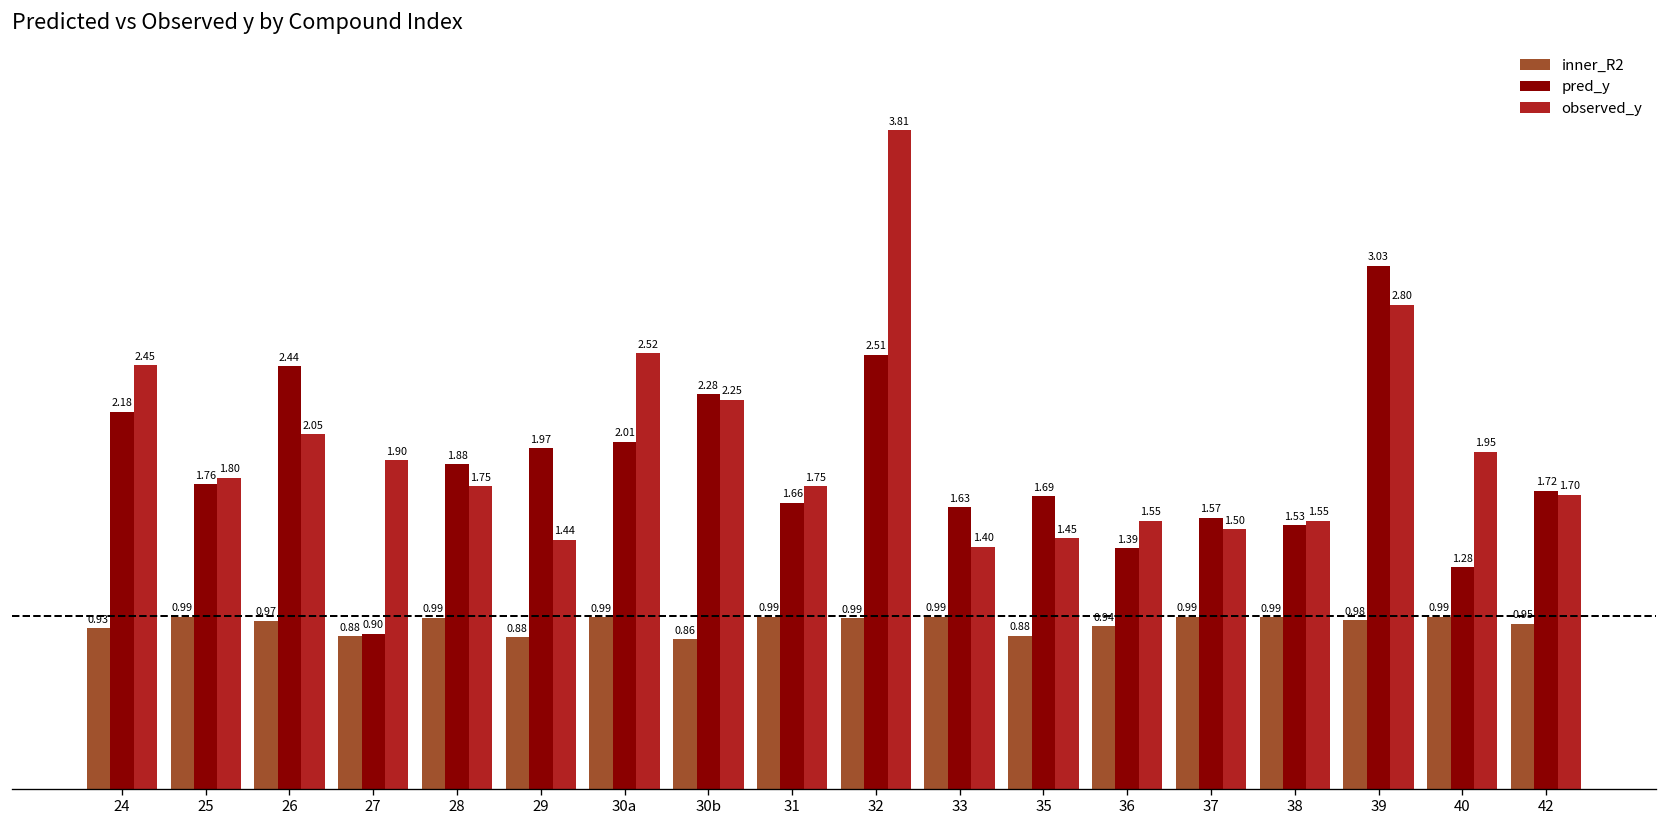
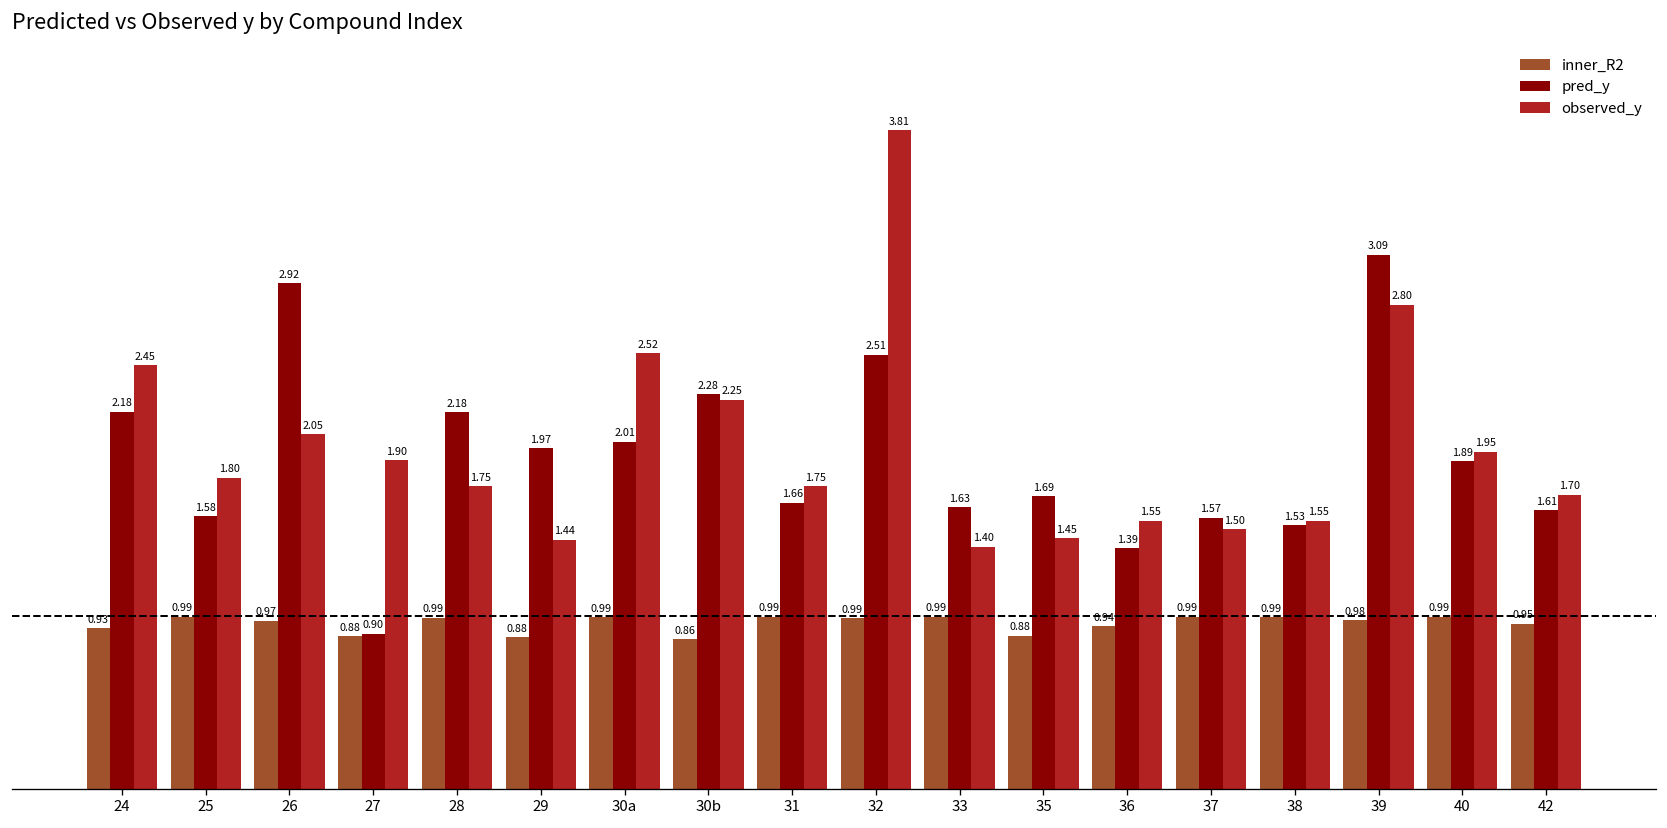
pred_y, 25: 1.76 -> 1.58
pred_y, 26: 2.44 -> 2.92
pred_y, 28: 1.88 -> 2.18
pred_y, 39: 3.03 -> 3.09
pred_y, 40: 1.28 -> 1.89
pred_y, 42: 1.72 -> 1.61
